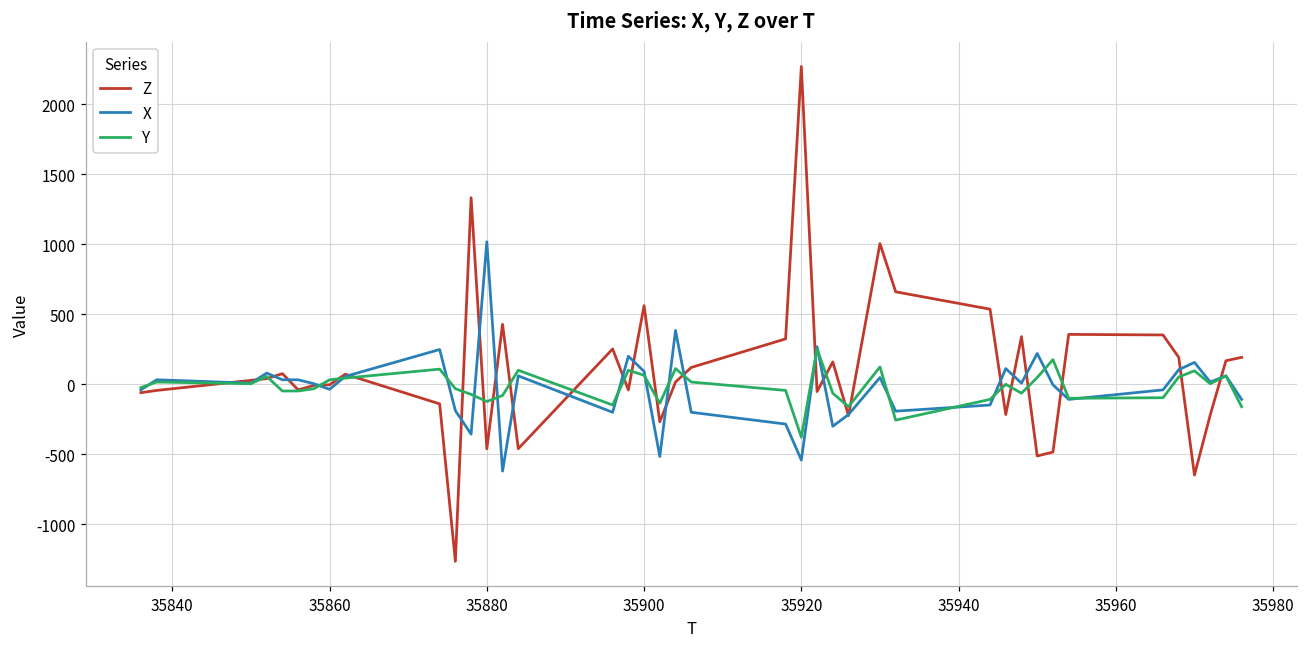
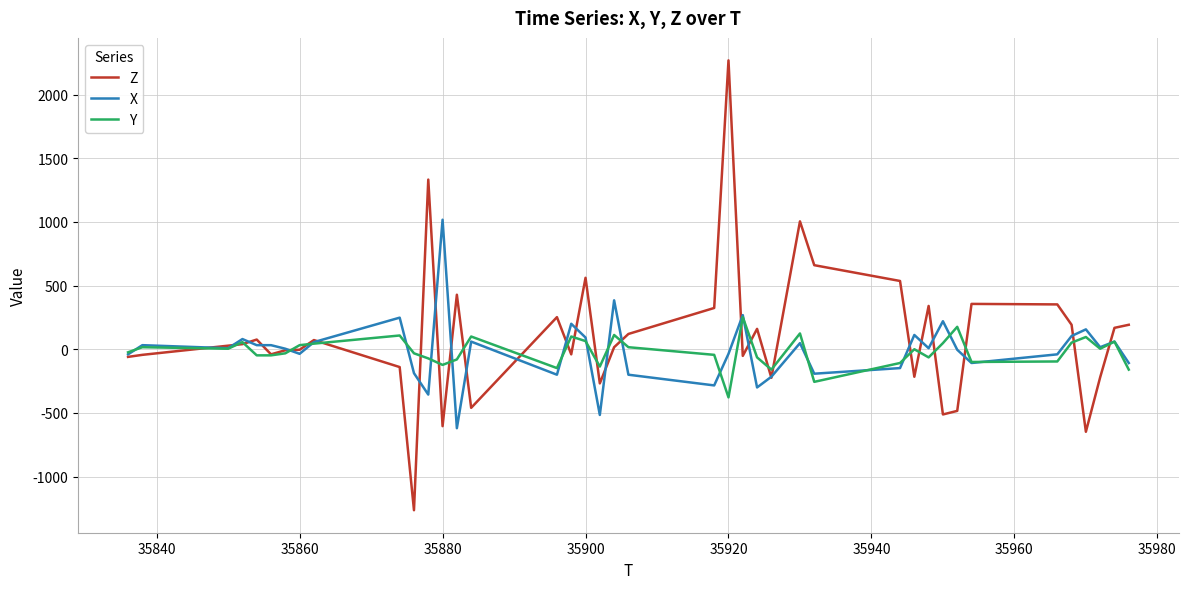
Z, 35880: -460 -> -600
X, 35920: -540 -> -40
